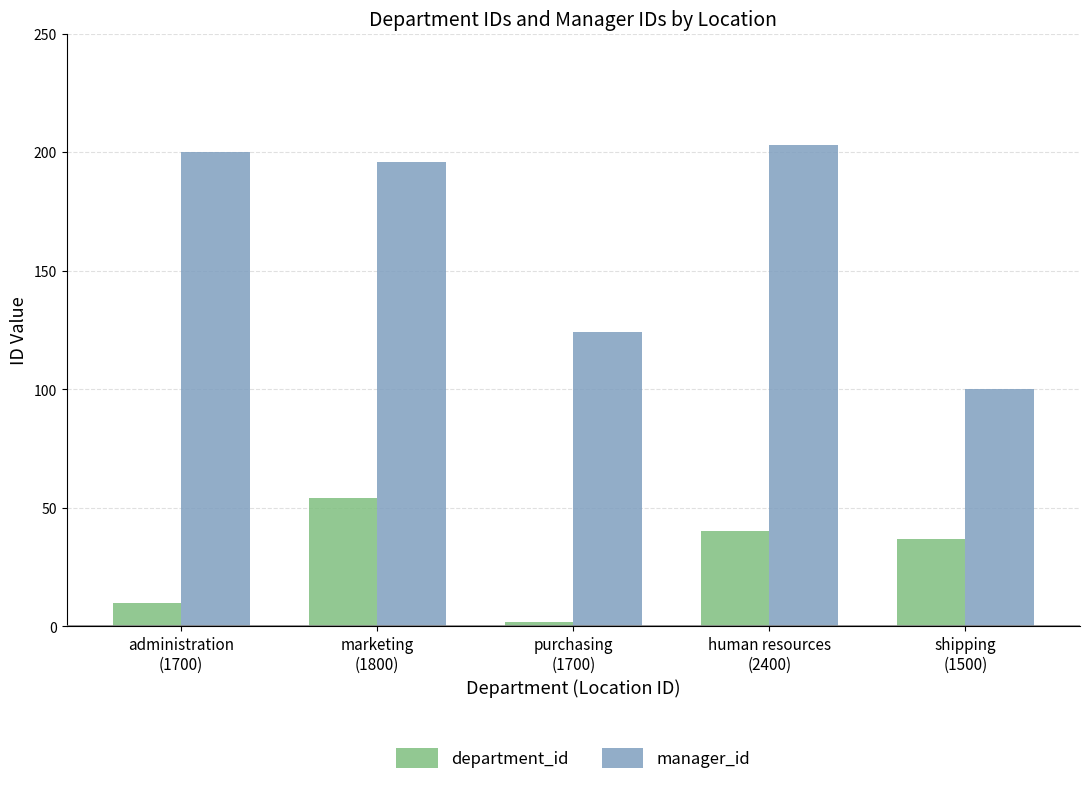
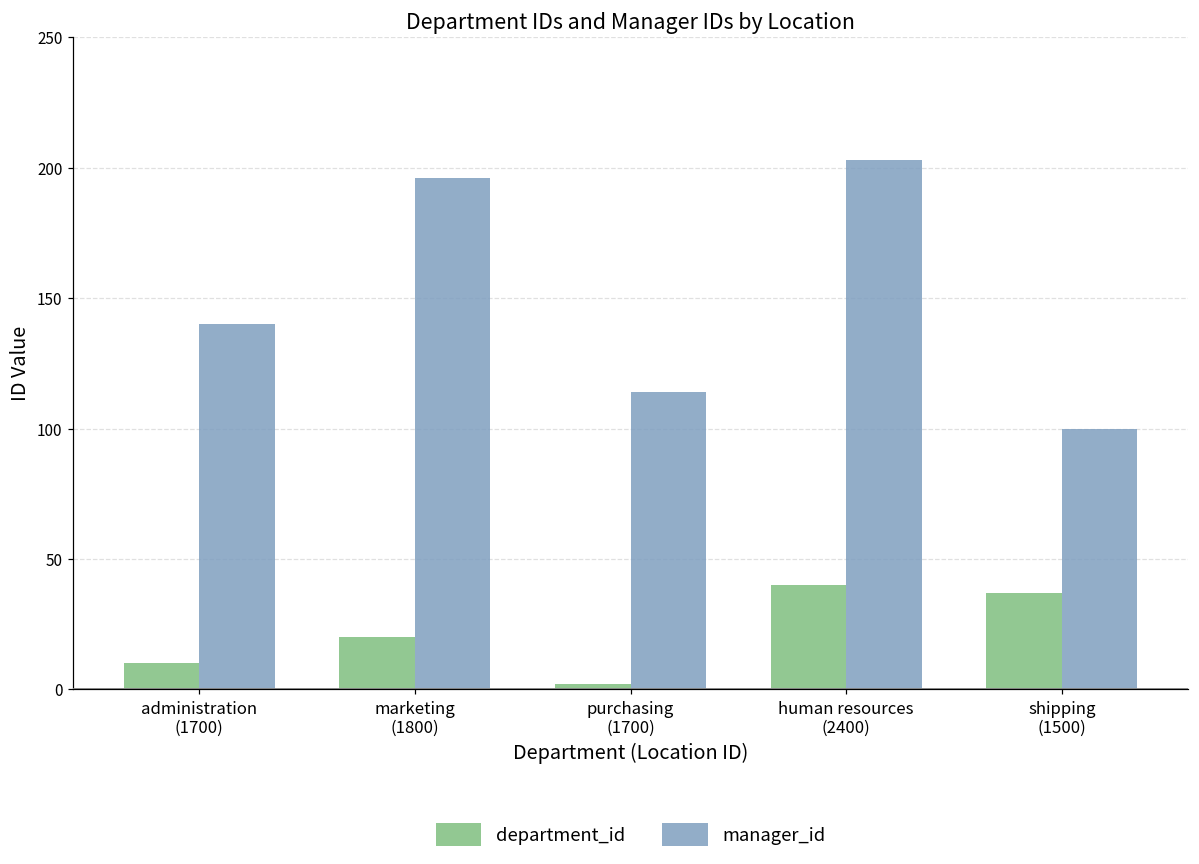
manager_id, administration (1700): 200 -> 140
department_id, marketing (1800): 54 -> 20
manager_id, purchasing (1700): 124 -> 114
